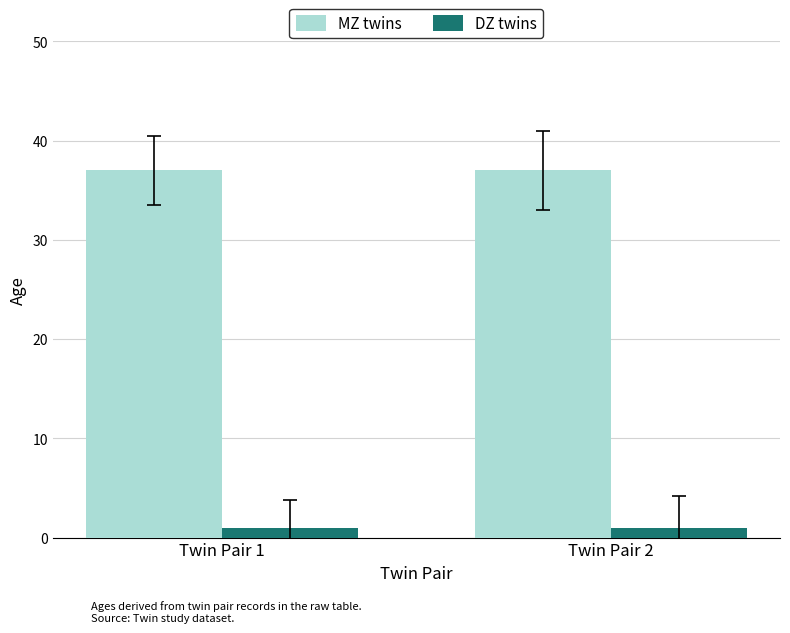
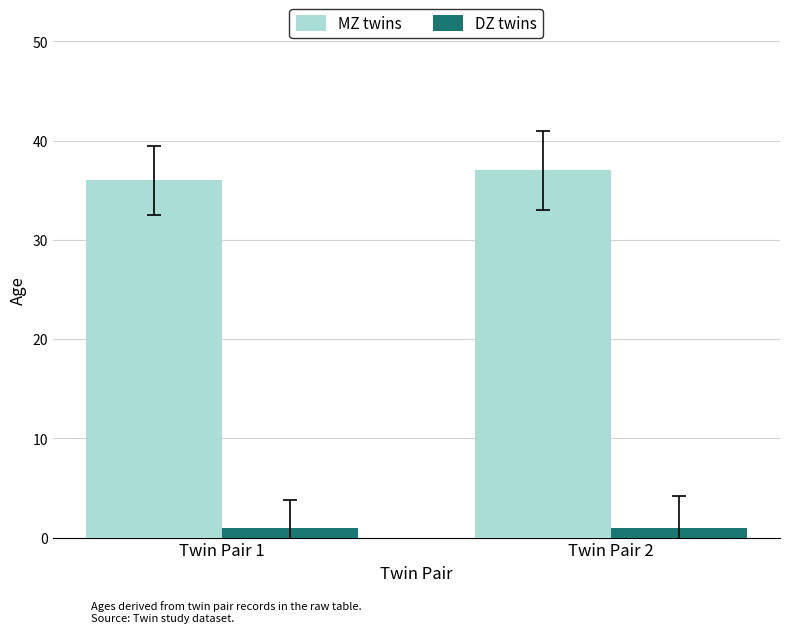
MZ twins, Twin Pair 1: 37 -> 36
